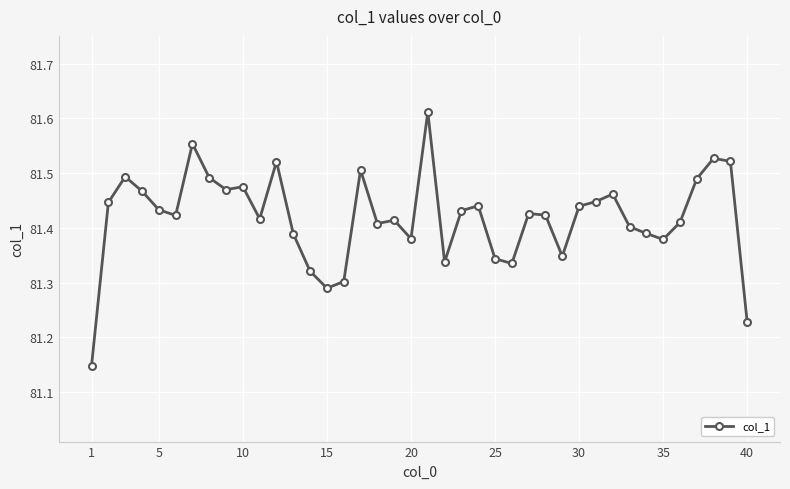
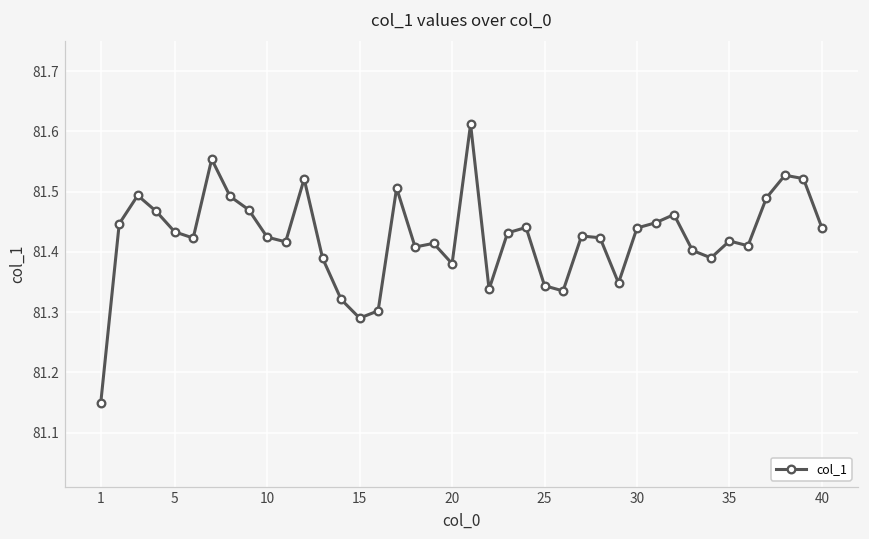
10: 81.48 -> 81.42
35: 81.38 -> 81.42
40: 81.23 -> 81.44
